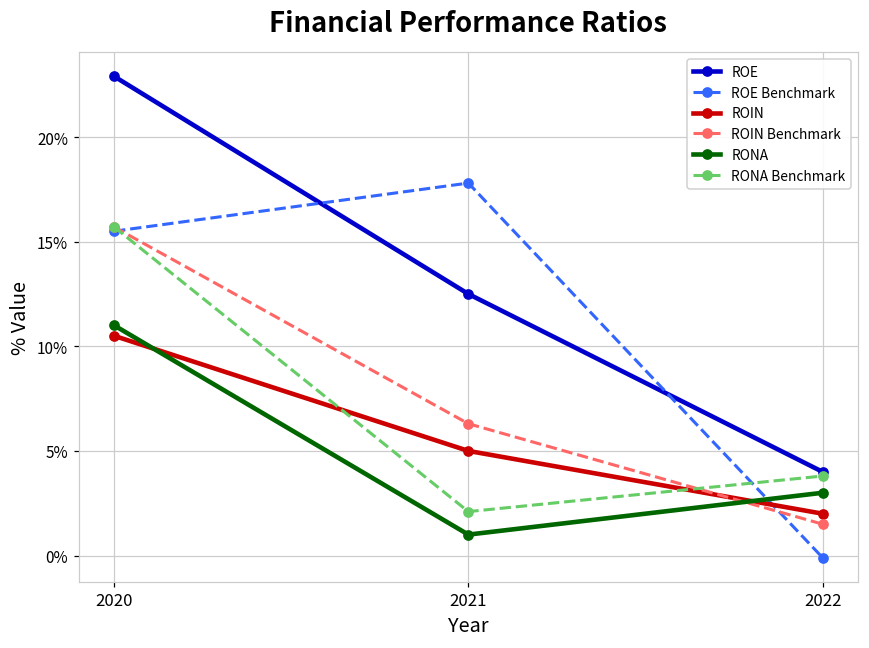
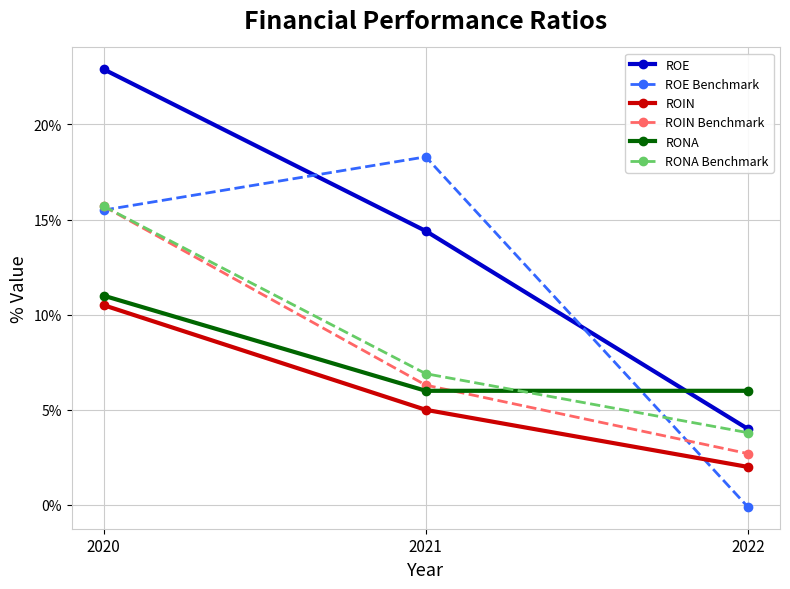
ROE, 2021: 12.5% -> 14.4%
ROE Benchmark, 2021: 17.8% -> 18.3%
RONA, 2021: 1.0% -> 6.0%
RONA Benchmark, 2021: 2.1% -> 6.9%
ROIN Benchmark, 2022: 1.5% -> 2.7%
RONA, 2022: 3.0% -> 6.0%
